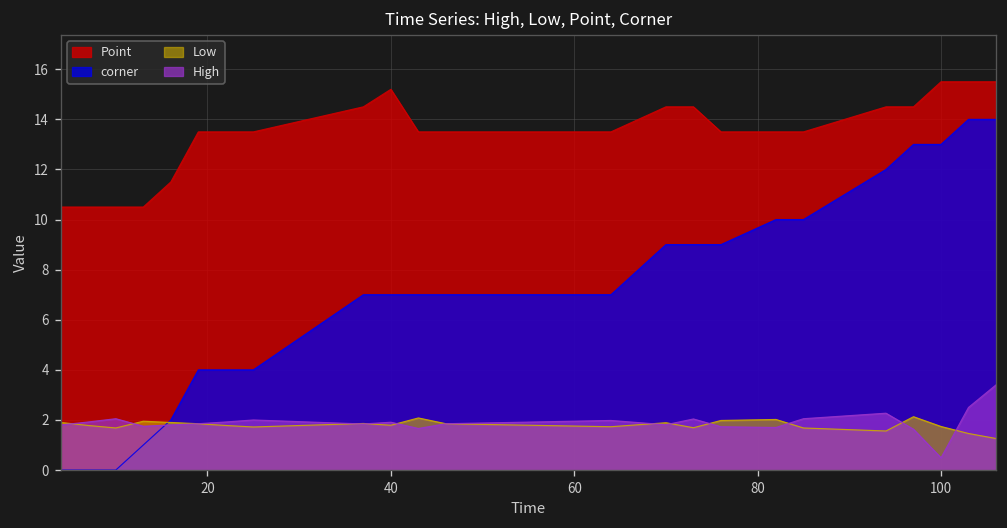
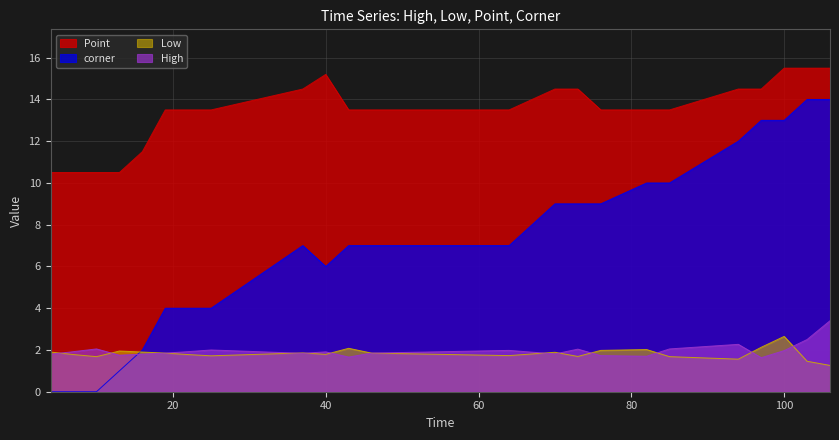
corner, 40: 7 -> 6
Low, 100: 1.7 -> 2.7
High, 100: 0.5 -> 2.0
